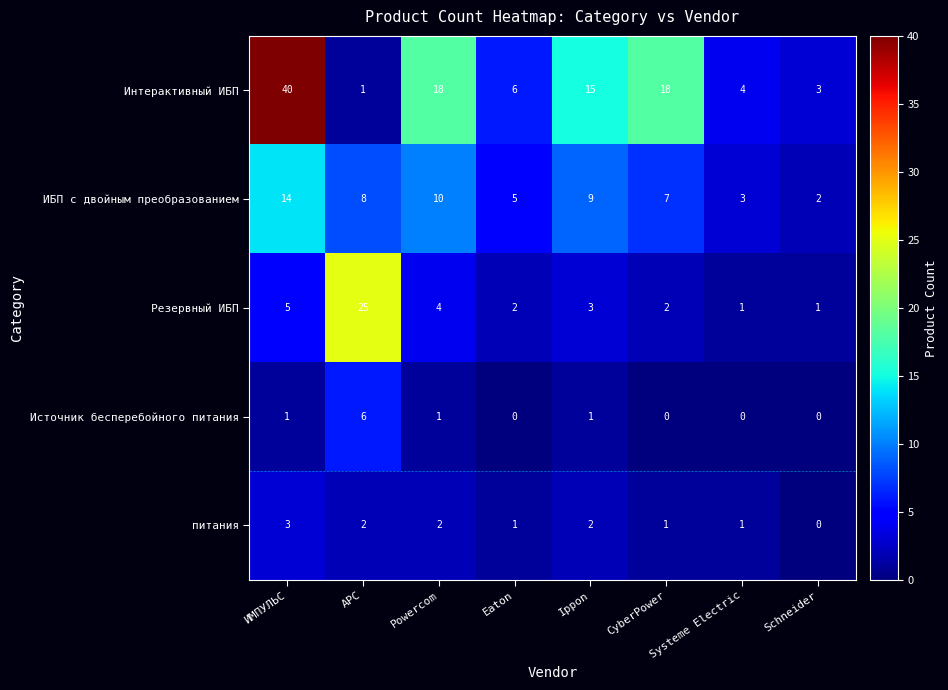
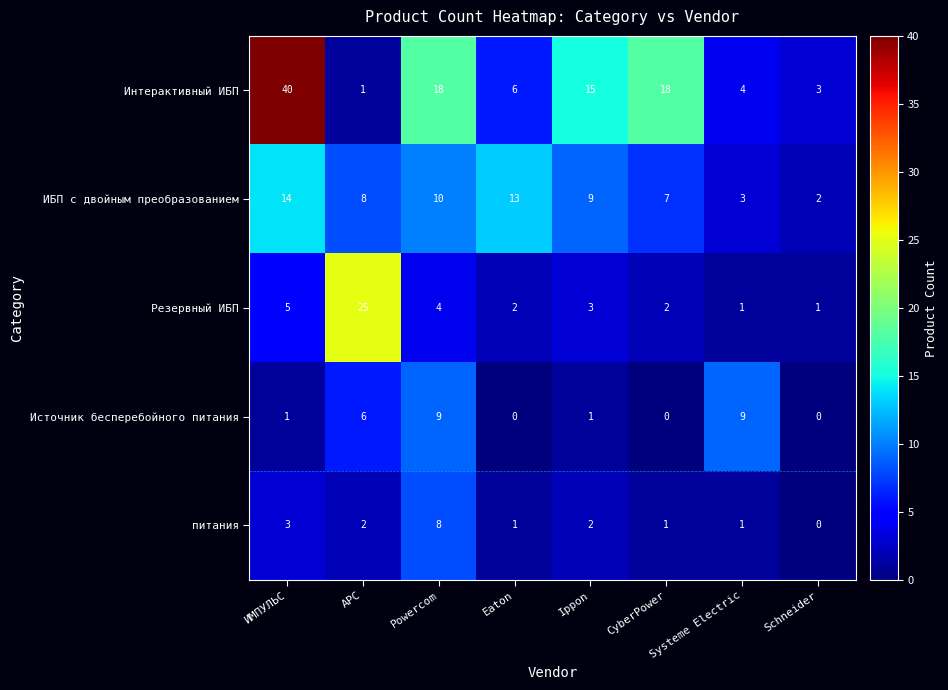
ИБП с двойным преобразованием, Eaton: 5 -> 13
Источник бесперебойного питания, Powercom: 1 -> 9
Источник бесперебойного питания, Systeme Electric: 0 -> 9
питания, Powercom: 2 -> 8
